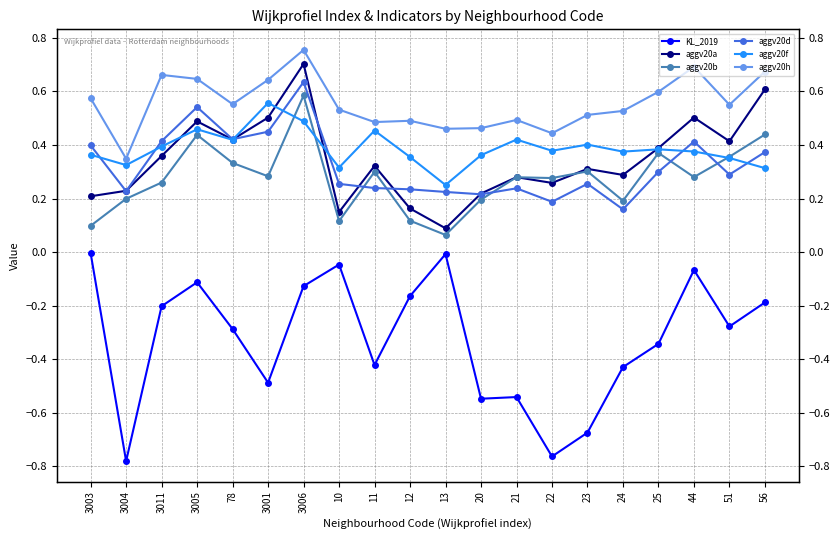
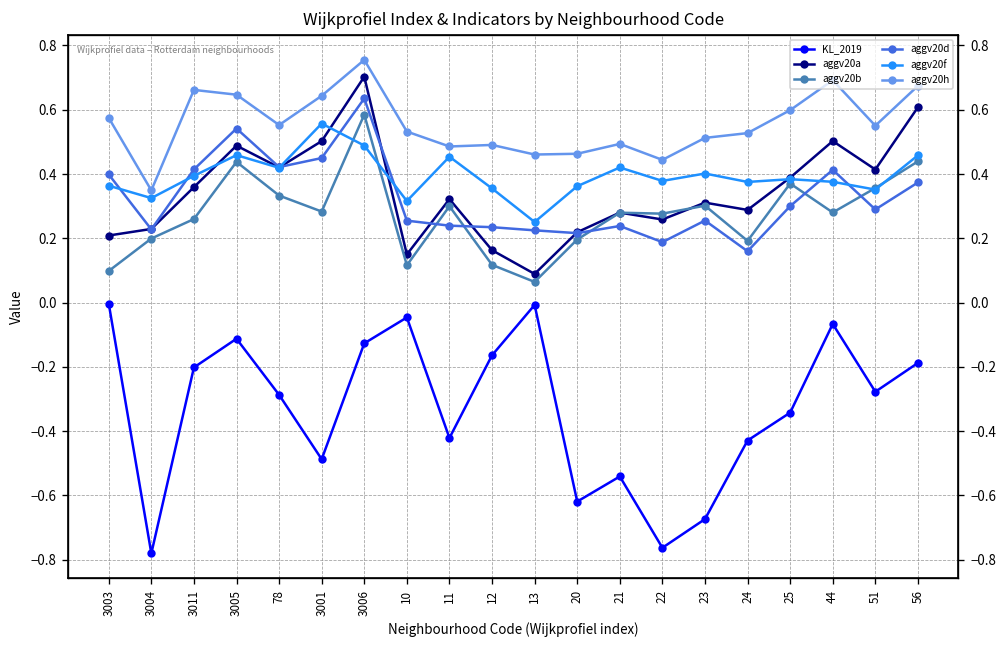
KL_2019, 20: -0.55 -> -0.62
aggv20f, 56: 0.31 -> 0.46
